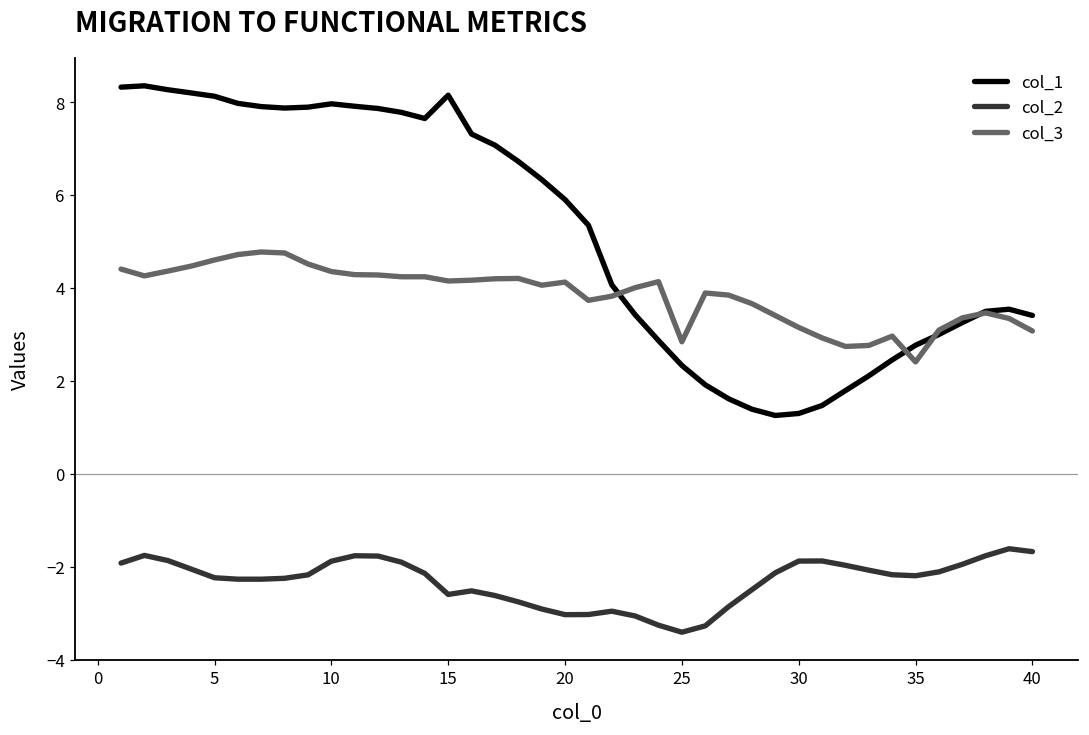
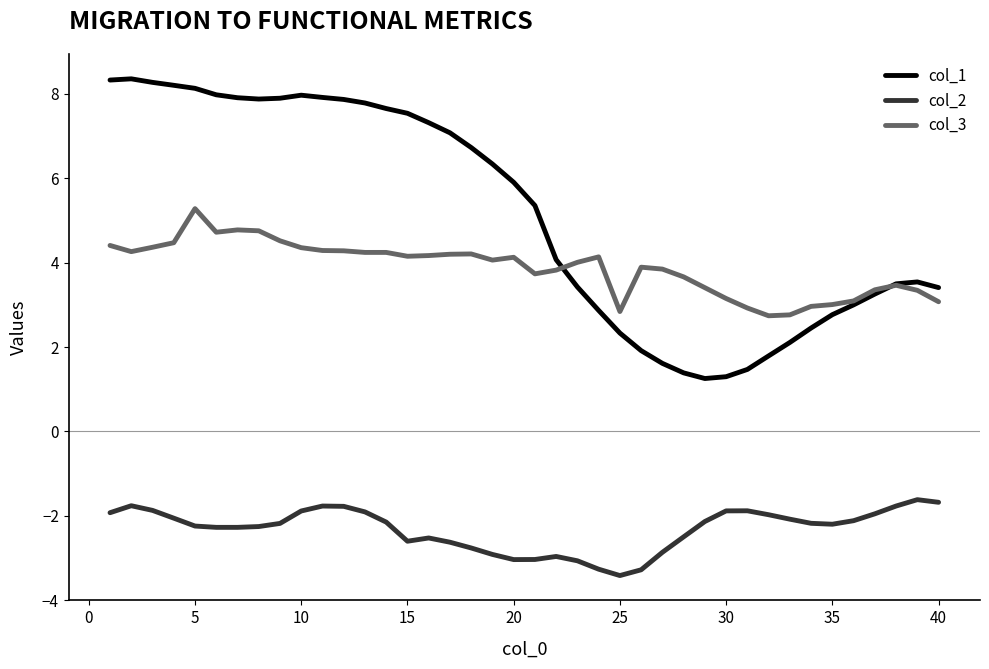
col_3, 5: 4.6 -> 5.3
col_1, 15: 8.1 -> 7.5
col_3, 35: 2.4 -> 3.0
